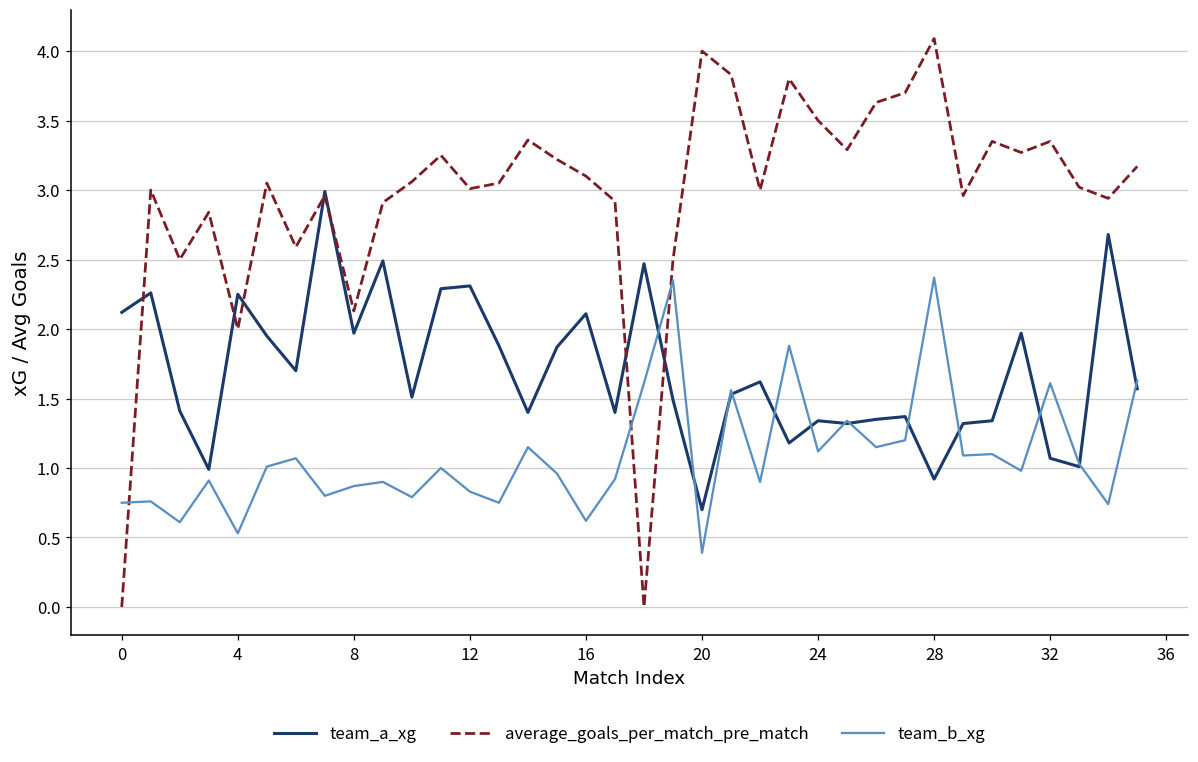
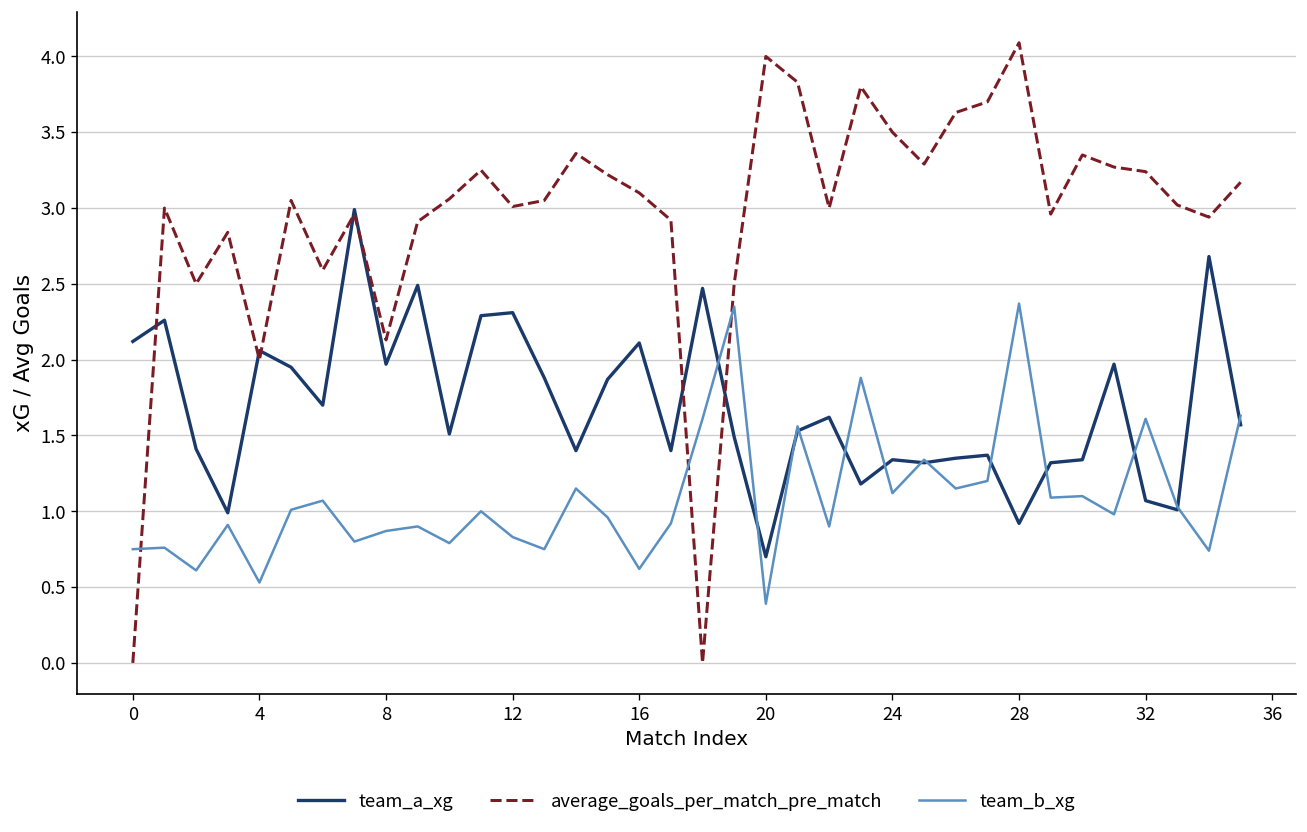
team_a_xg, 4: 2.25 -> 2.06
average_goals_per_match_pre_match, 32: 3.35 -> 3.24
